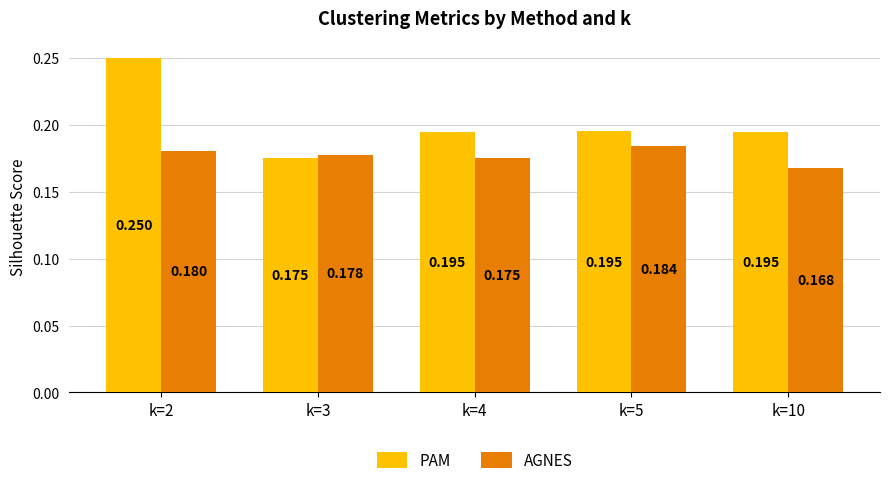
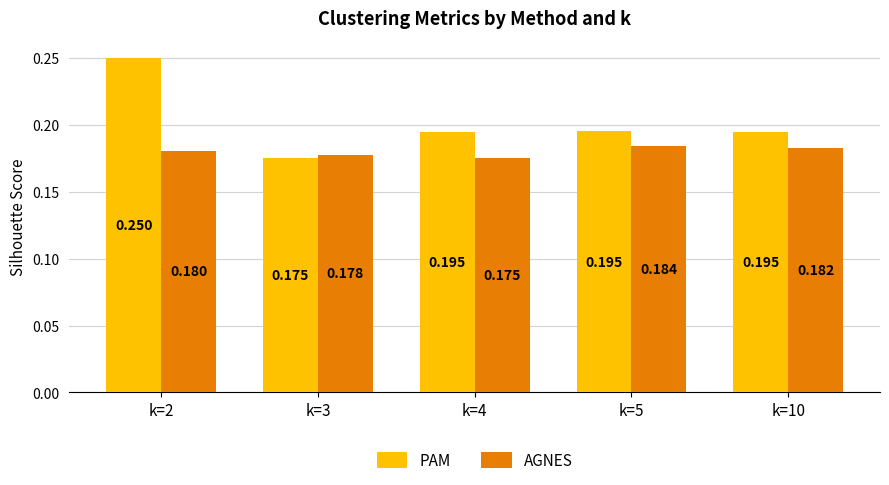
AGNES, k=10: 0.168 -> 0.182
